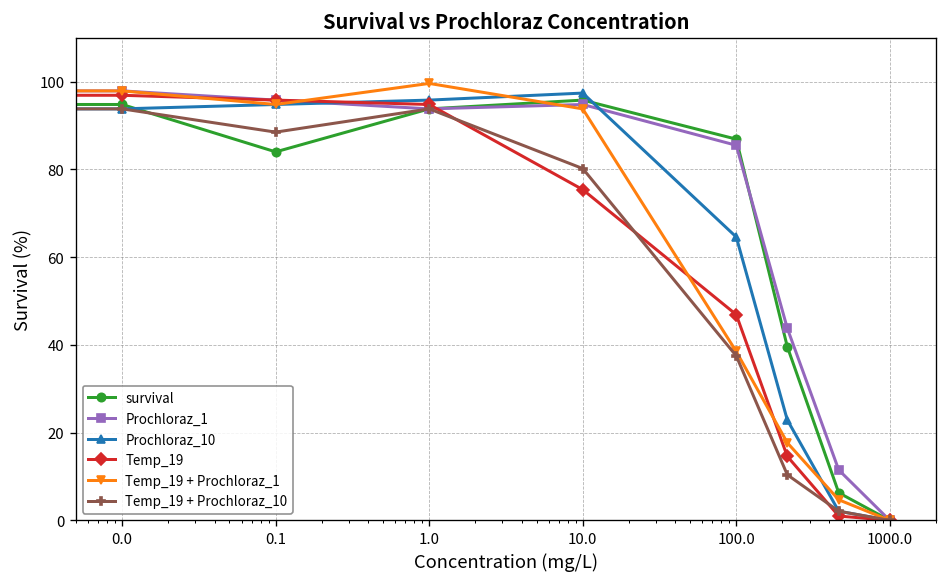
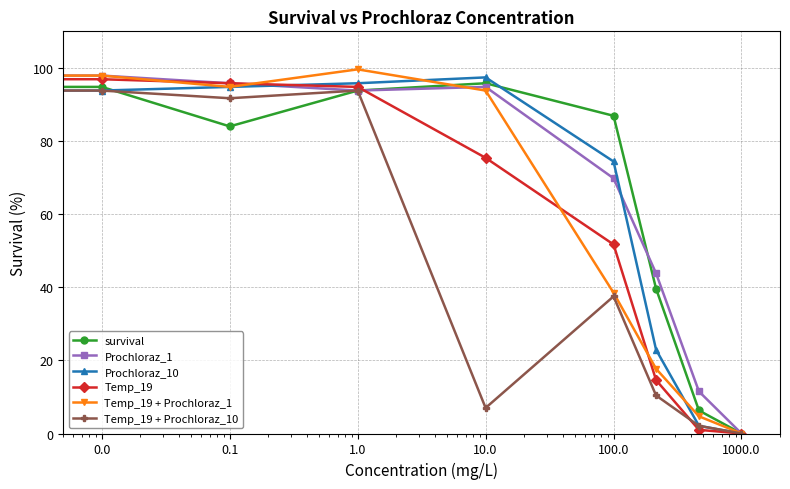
Temp_19 + Prochloraz_10, 0.1: 89 -> 92
Temp_19 + Prochloraz_10, 10.0: 80 -> 7
Prochloraz_1, 100.0: 86 -> 70
Prochloraz_10, 100.0: 65 -> 74
Temp_19, 100.0: 47 -> 52
